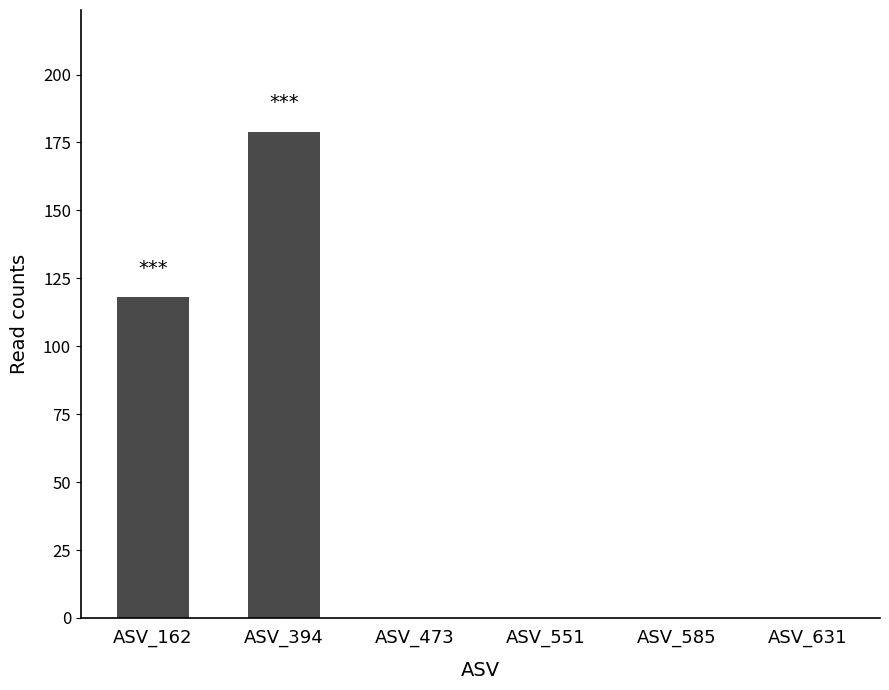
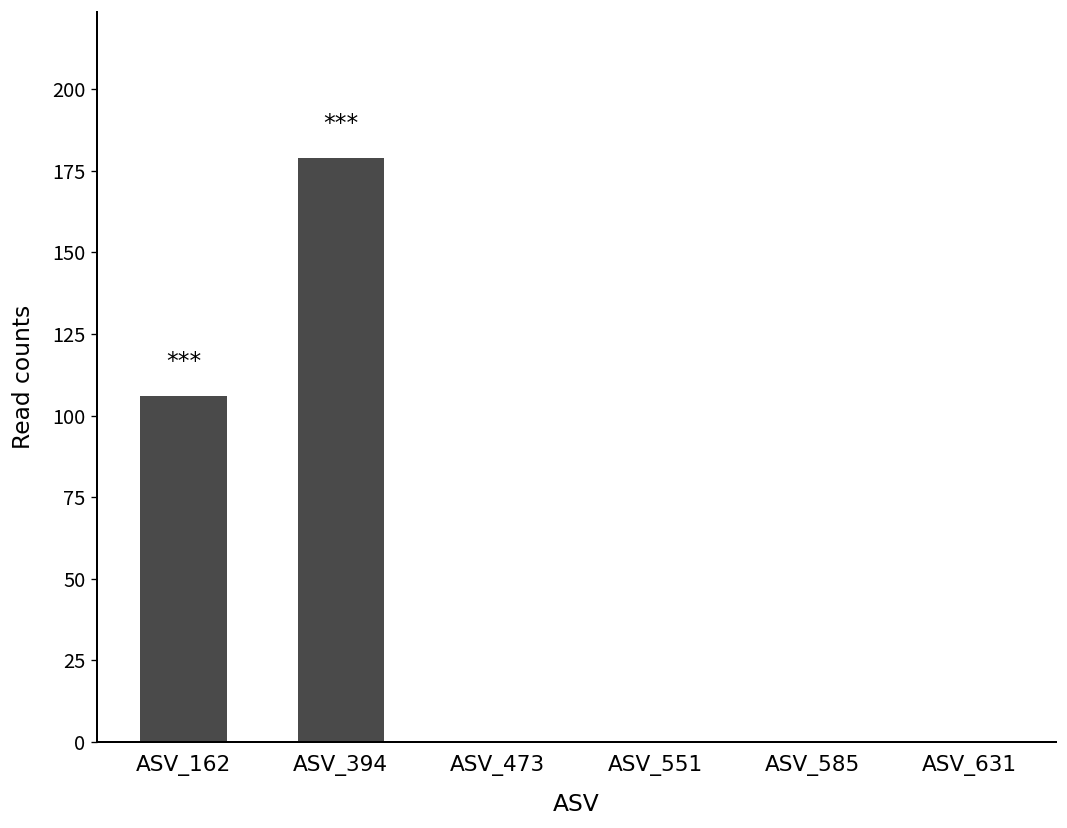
ASV_162: 118 -> 106
